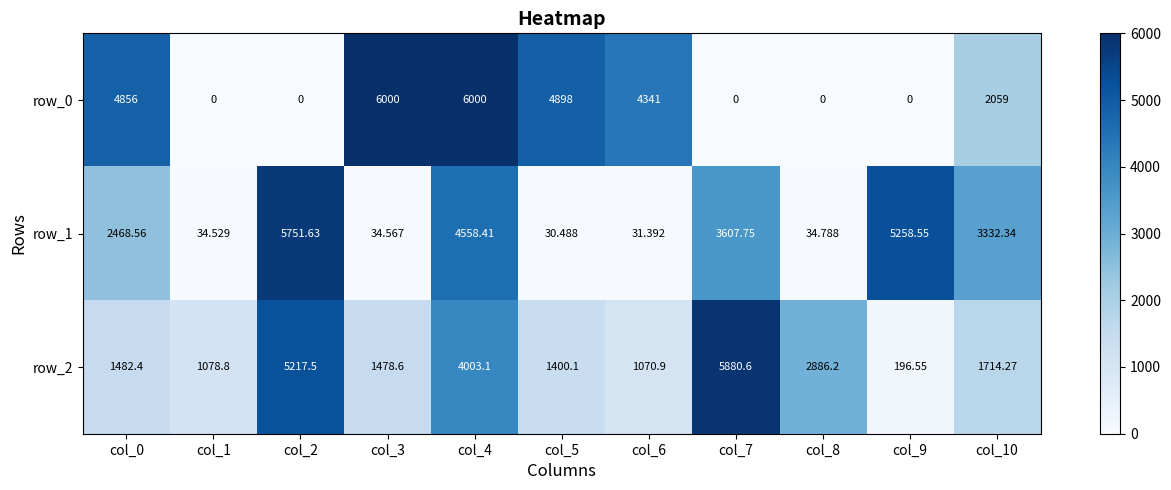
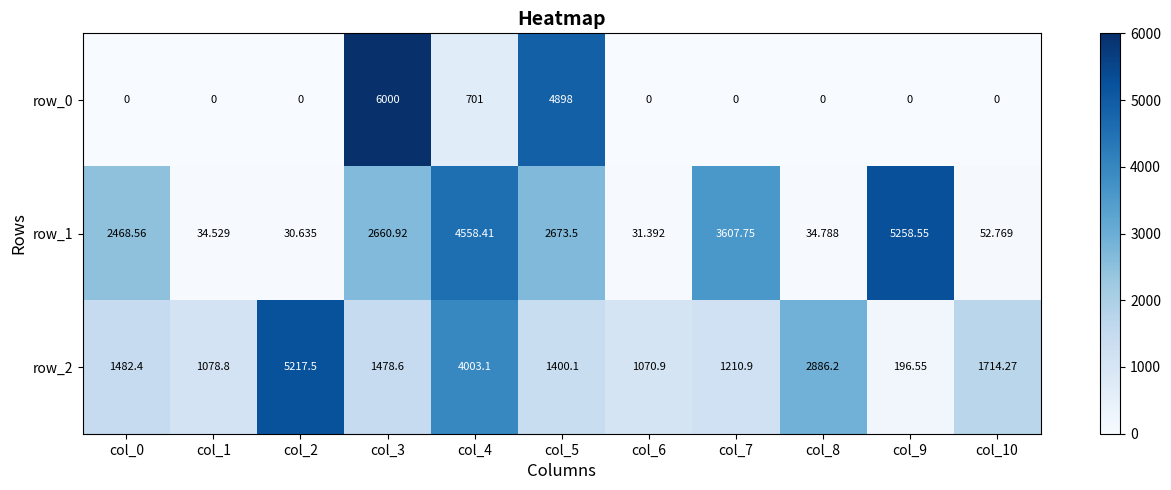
row_0, col_0: 4856 -> 0
row_0, col_4: 6000 -> 701
row_0, col_6: 4341 -> 0
row_0, col_10: 2059 -> 0
row_1, col_2: 5751.63 -> 30.635
row_1, col_3: 34.567 -> 2660.92
row_1, col_5: 30.488 -> 2673.5
row_1, col_10: 3332.34 -> 52.769
row_2, col_7: 5880.6 -> 1210.9
